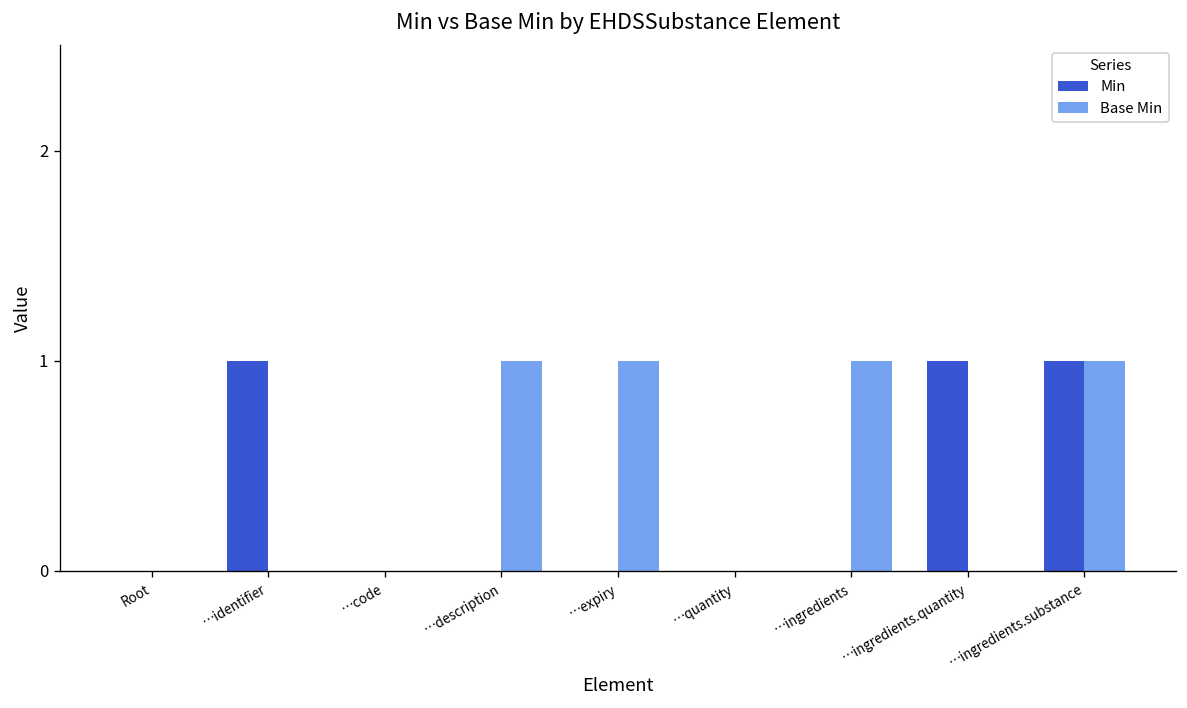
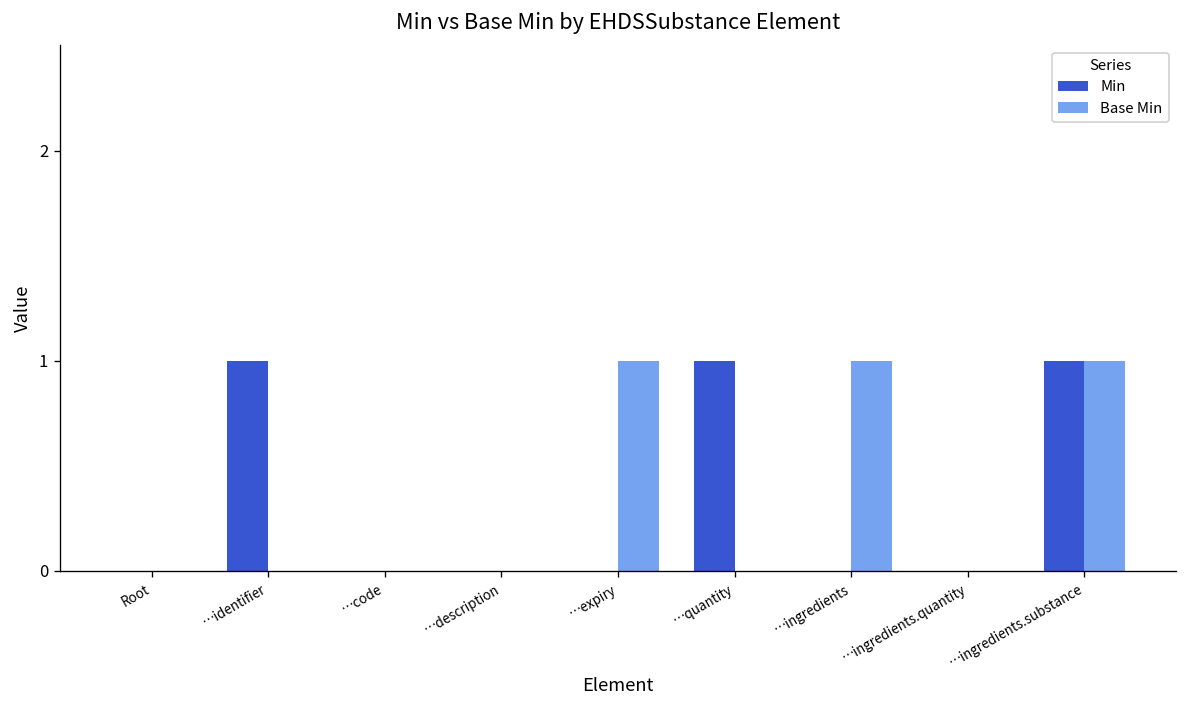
Base Min, …description: 1 -> 0
Min, …quantity: 0 -> 1
Min, …ingredients.quantity: 1 -> 0
